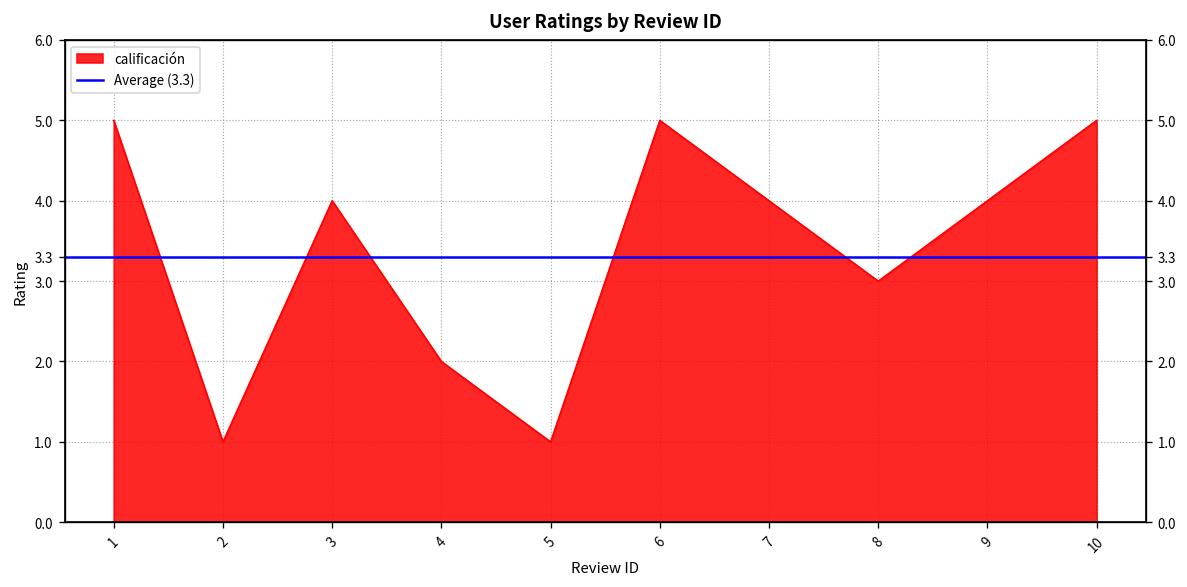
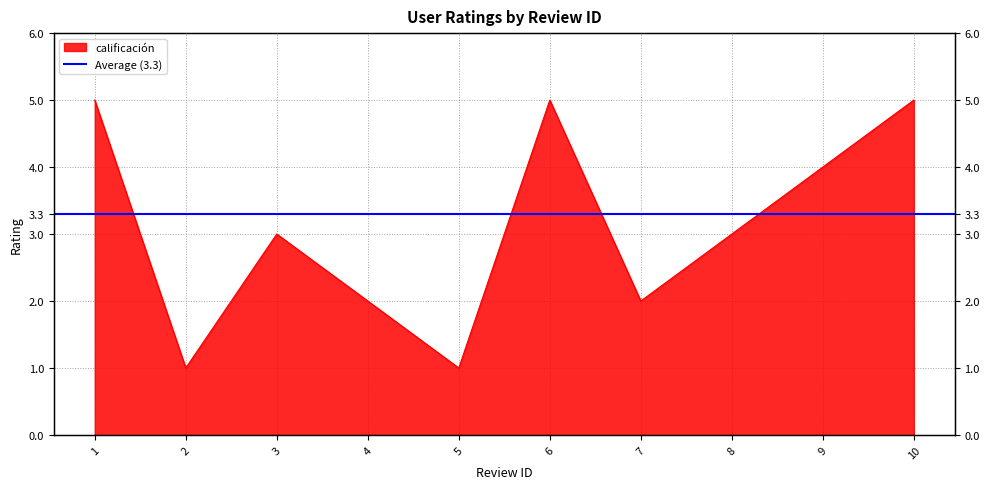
3: 4 -> 3
7: 4 -> 2
